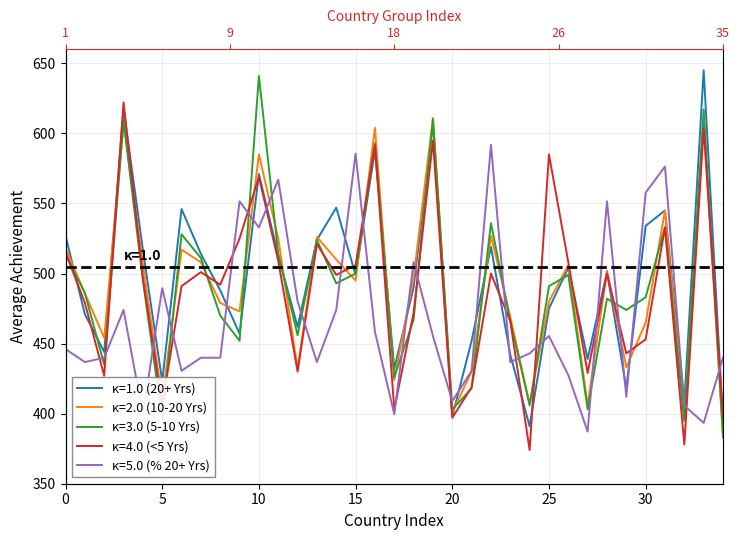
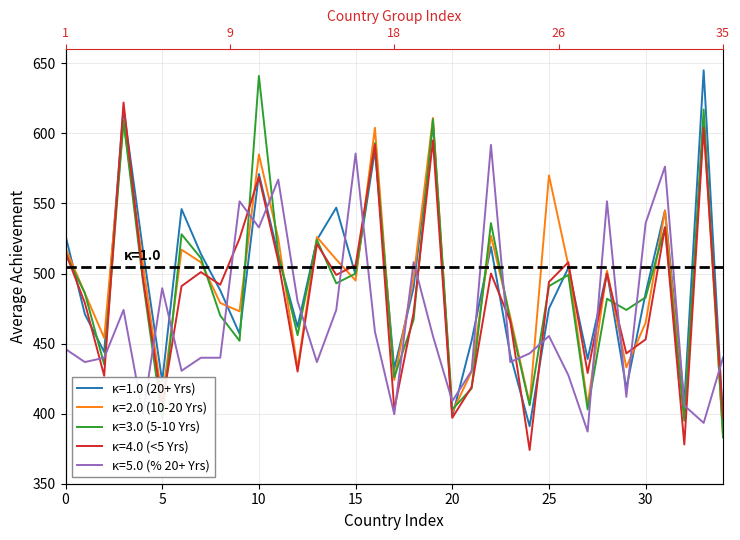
κ=2.0 (10-20 Yrs), 25: 480 -> 570
κ=4.0 (<5 Yrs), 25: 585 -> 494
κ=1.0 (20+ Yrs), 30: 534 -> 486
κ=5.0 (% 20+ Yrs), 30: 558 -> 536
